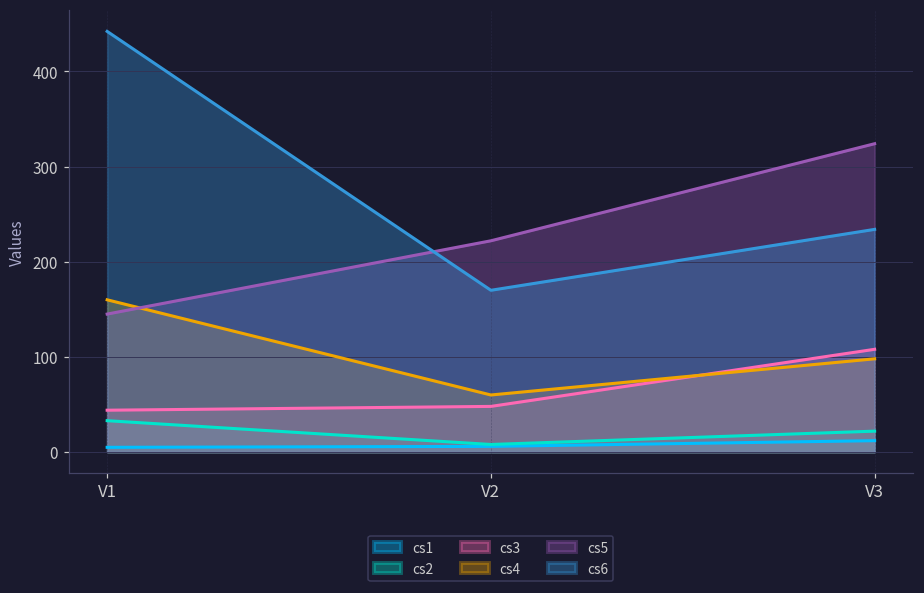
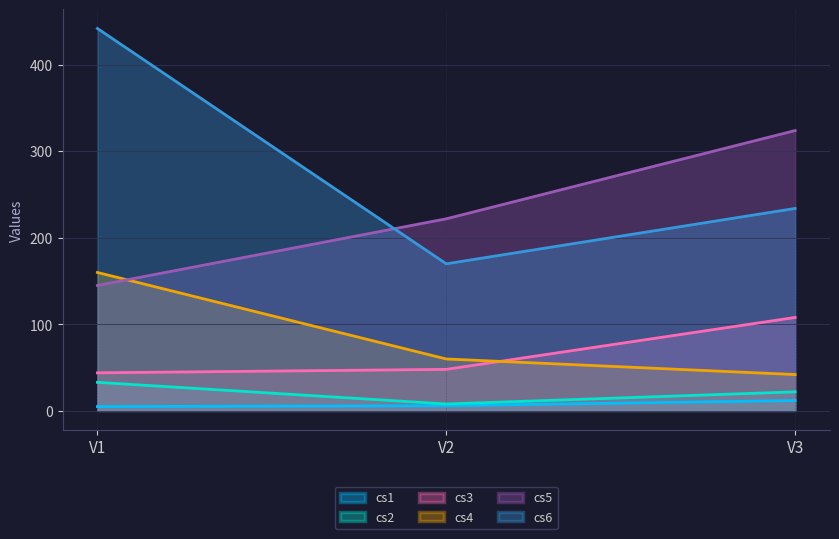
cs4, V3: 100 -> 40
